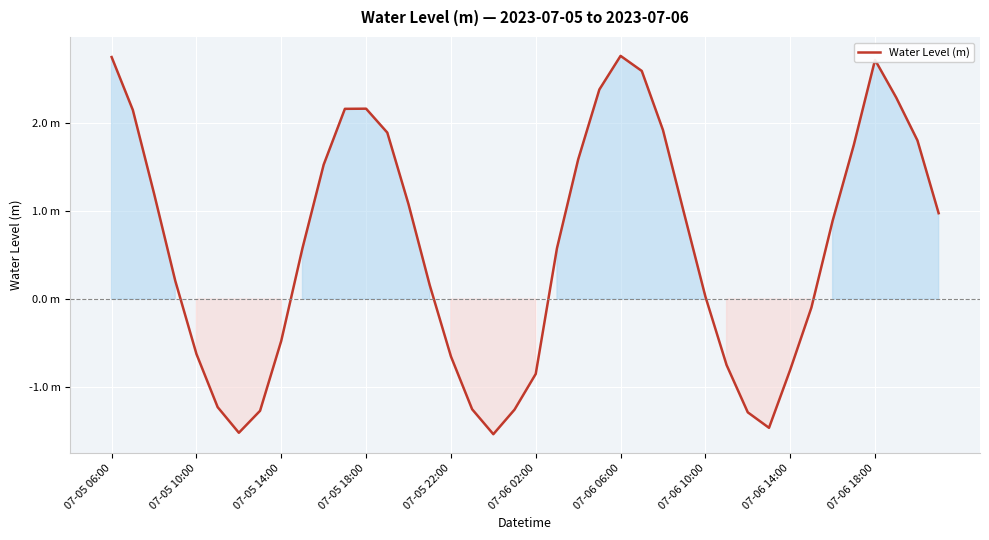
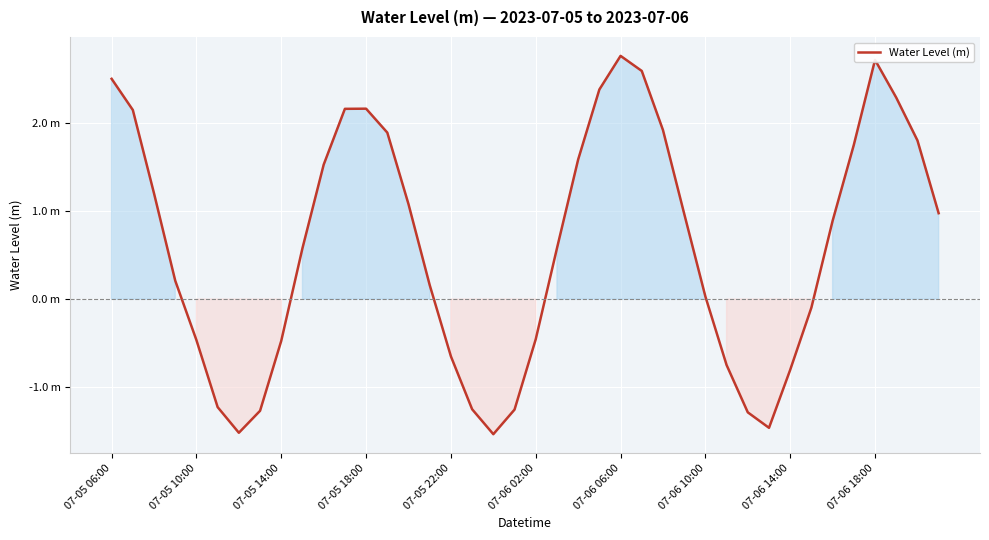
07-05 06:00: 2.8 m -> 2.5 m
07-05 10:00: -0.6 m -> -0.5 m
07-06 02:00: -0.8 m -> -0.5 m
